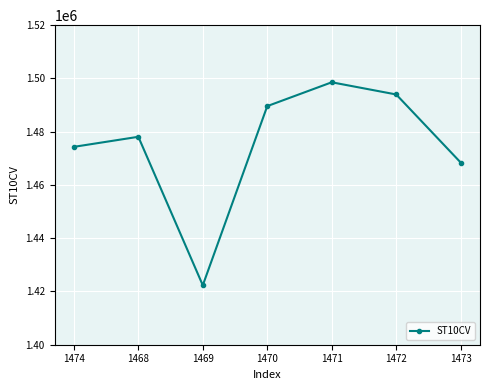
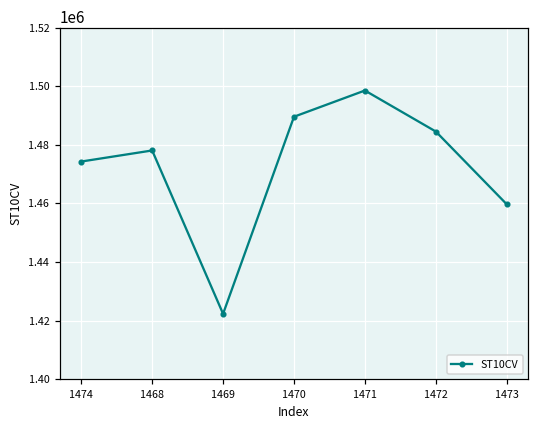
1472: 1494000 -> 1485000
1473: 1468000 -> 1460000
